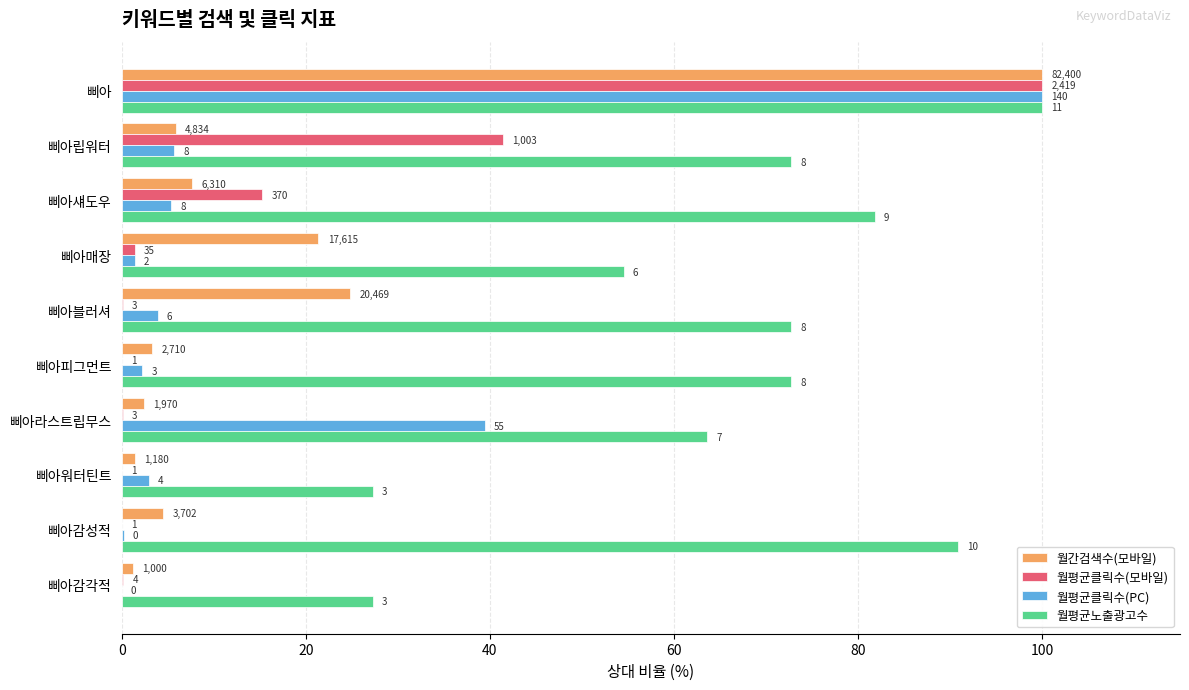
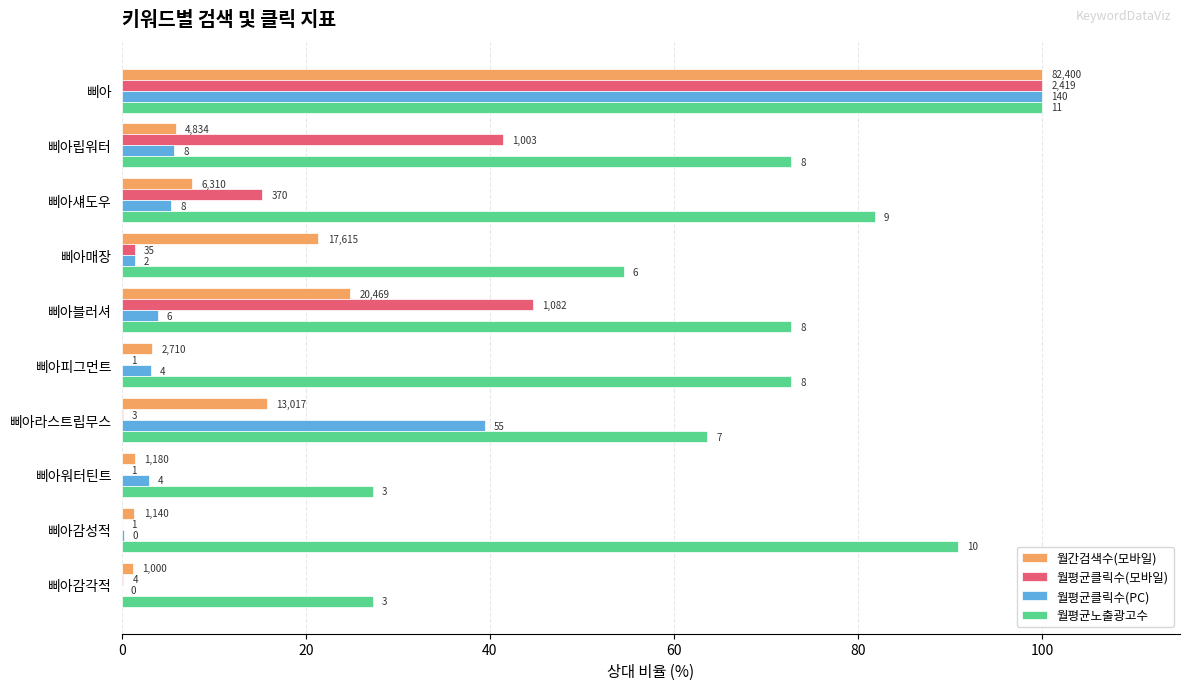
월평균클릭수(모바일), 삐아블러셔: 3 -> 1,082
월평균클릭수(PC), 삐아피그먼트: 3 -> 4
월간검색수(모바일), 삐아라스트립무스: 1,970 -> 13,017
월간검색수(모바일), 삐아감성적: 3,702 -> 1,140
